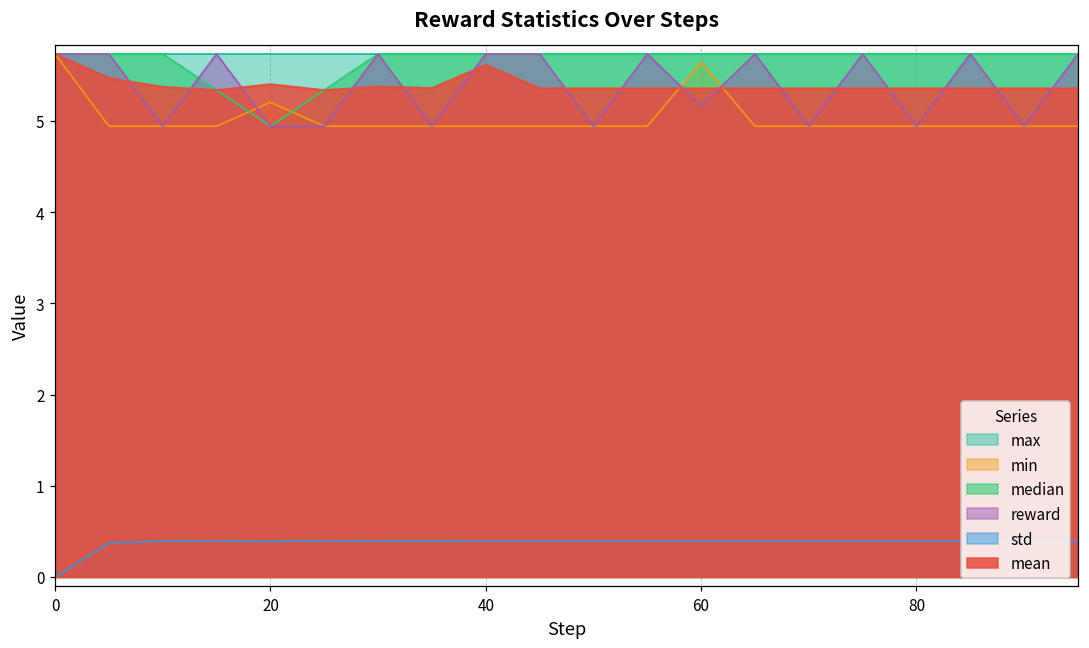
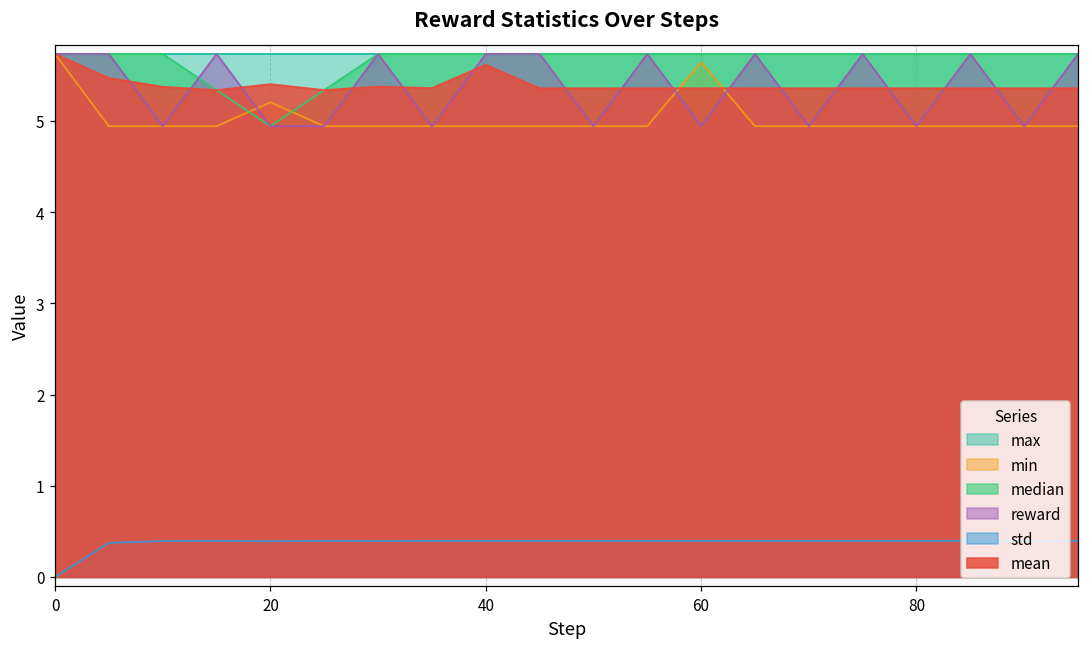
reward, 60: 5.2 -> 4.9
